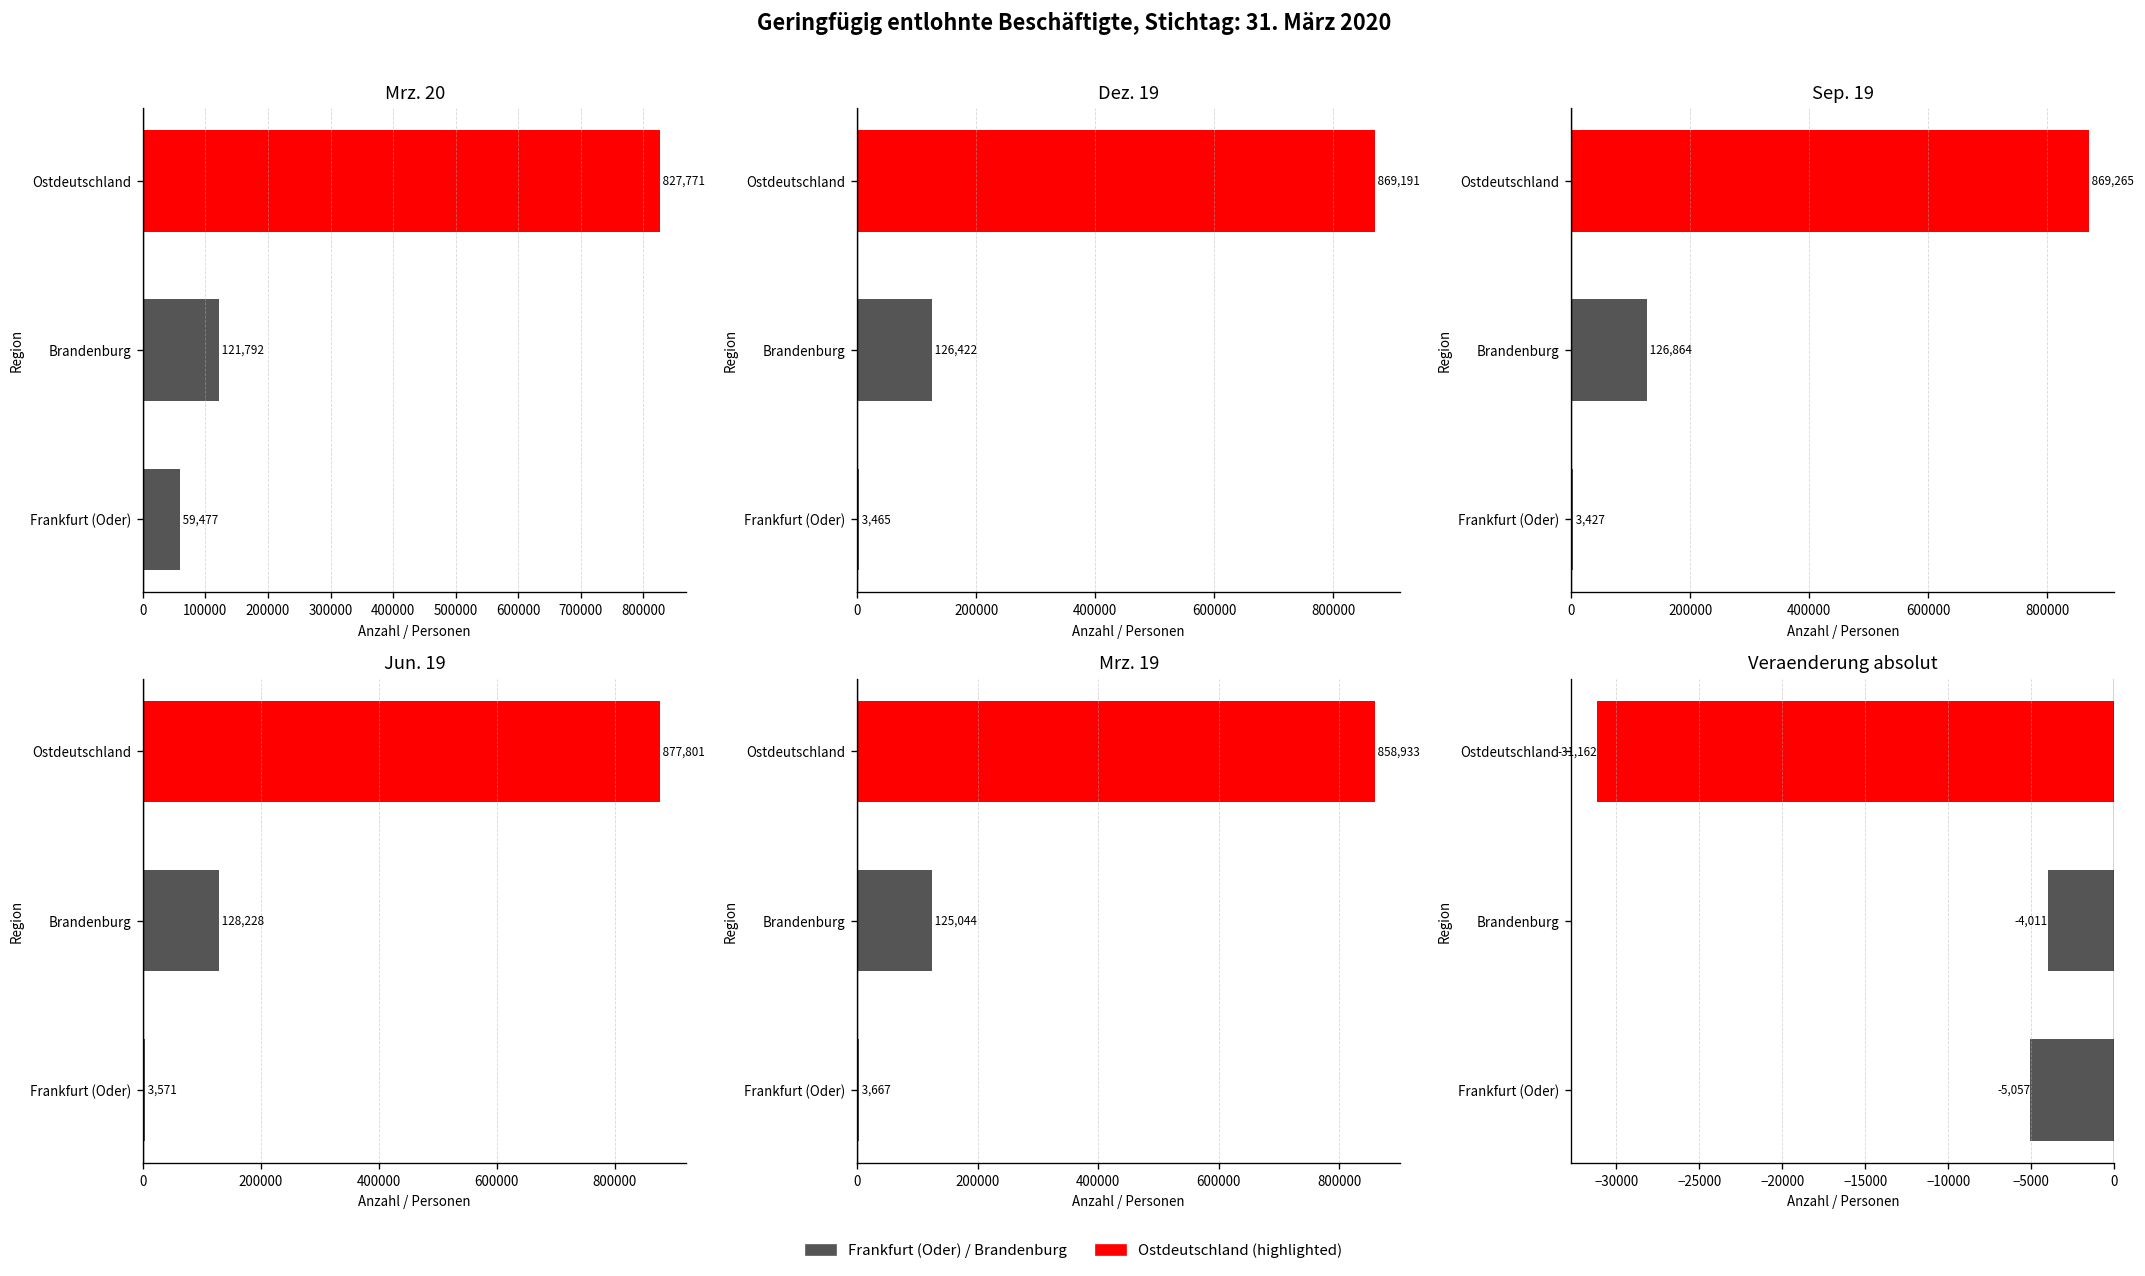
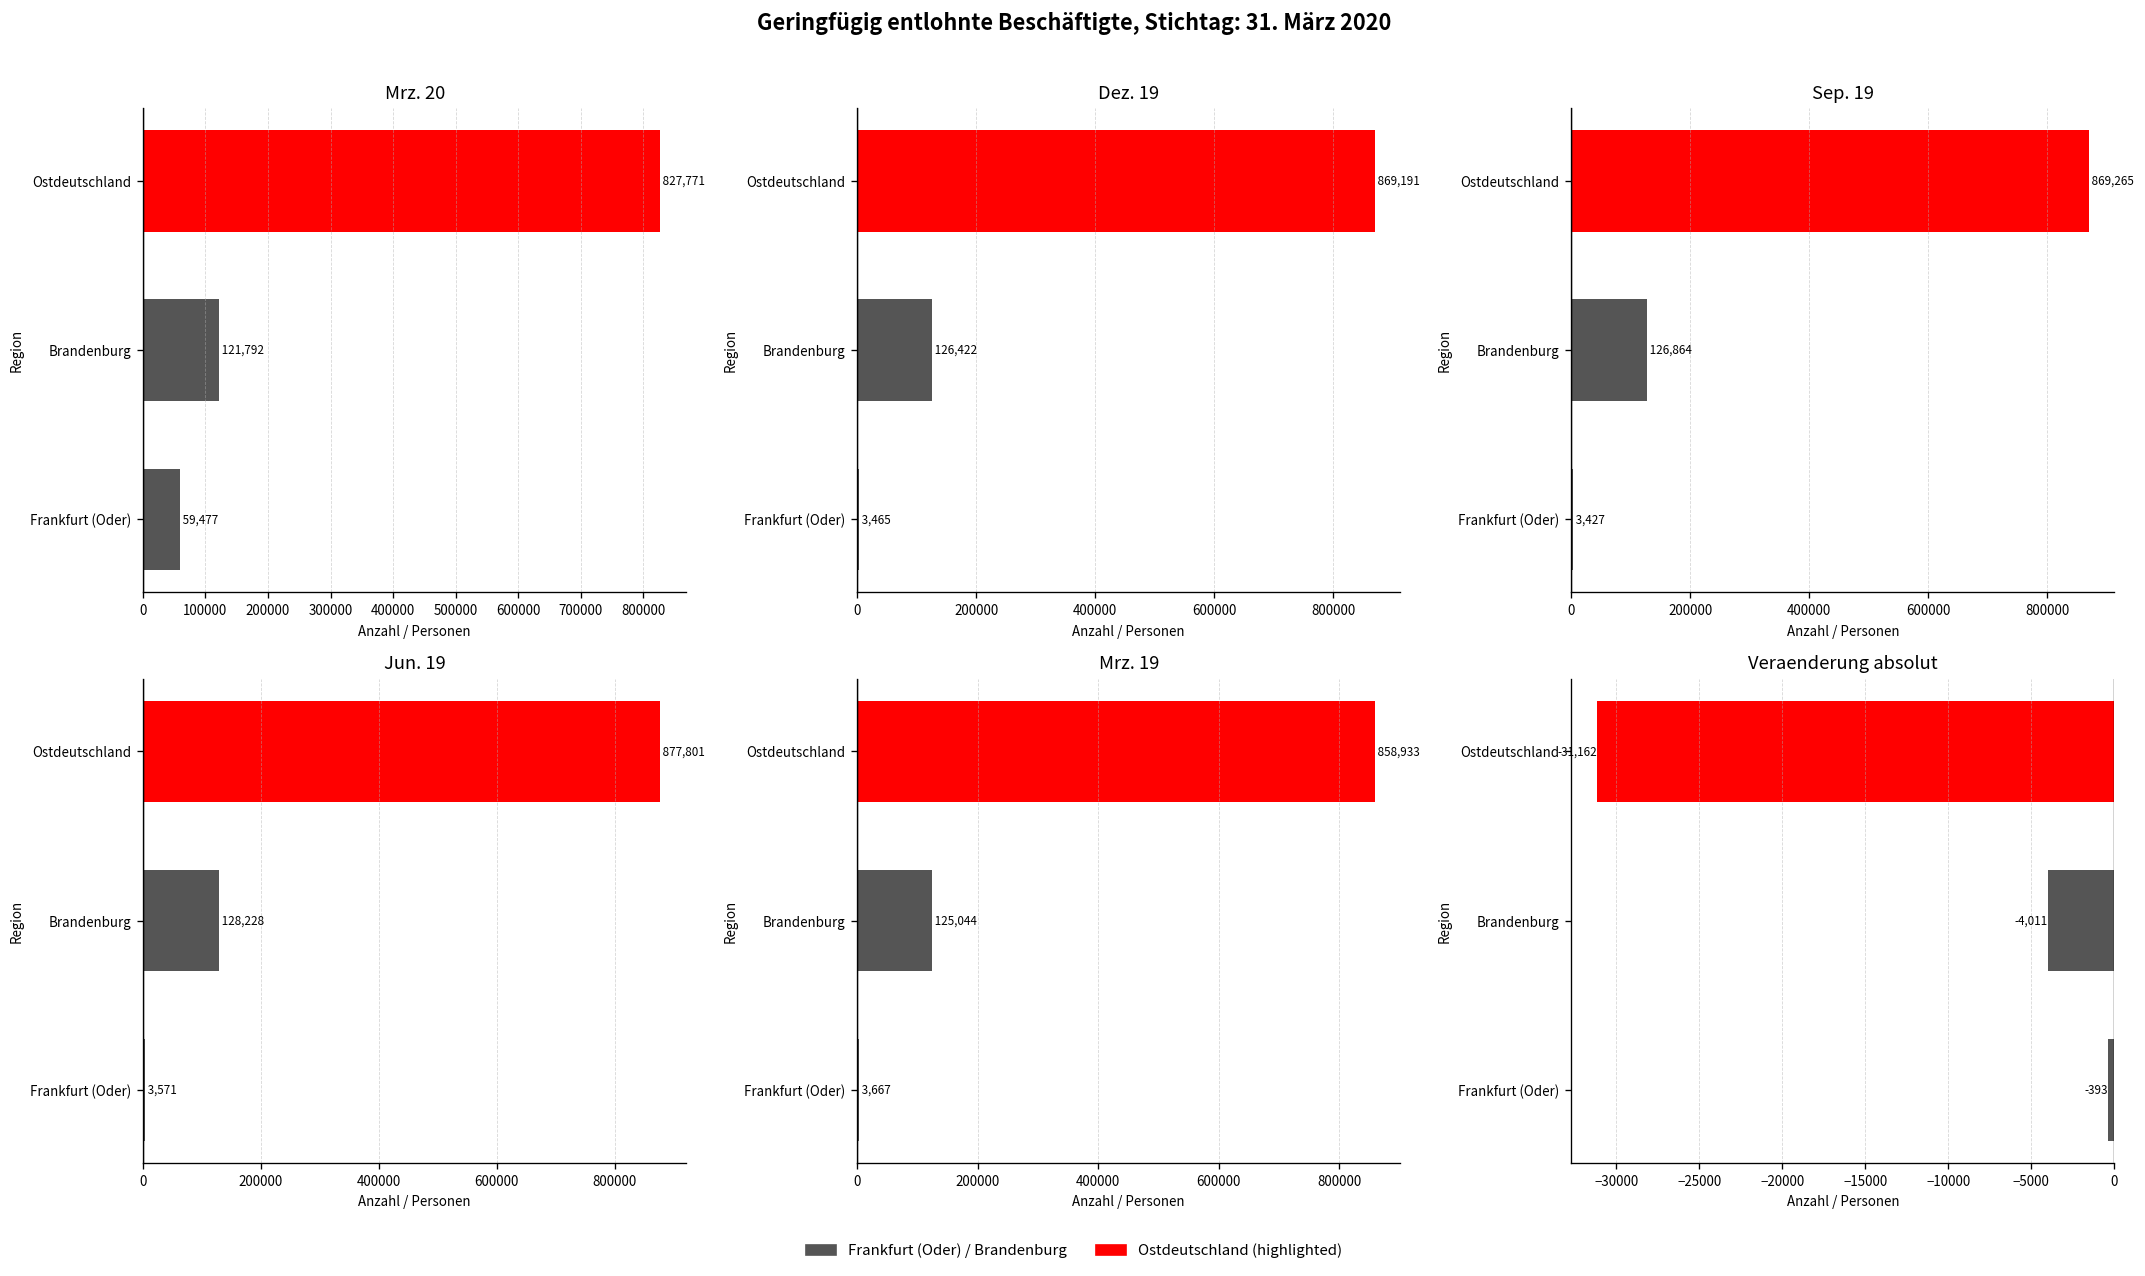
Veraenderung absolut, Frankfurt (Oder): -5,057 -> -393
